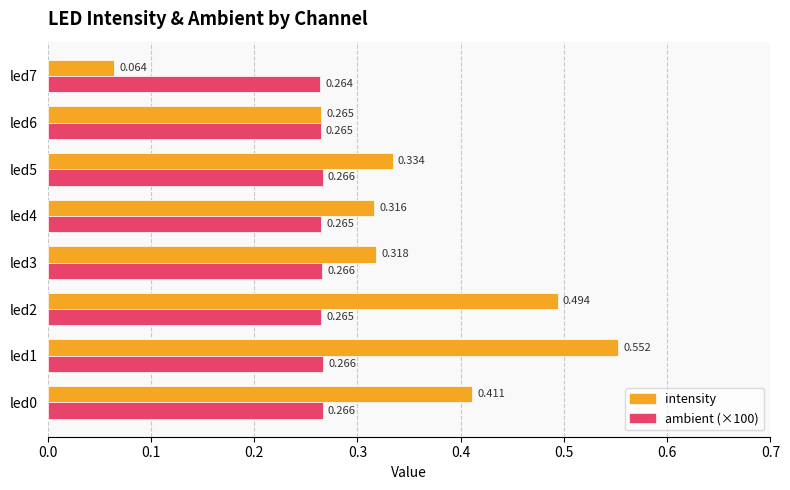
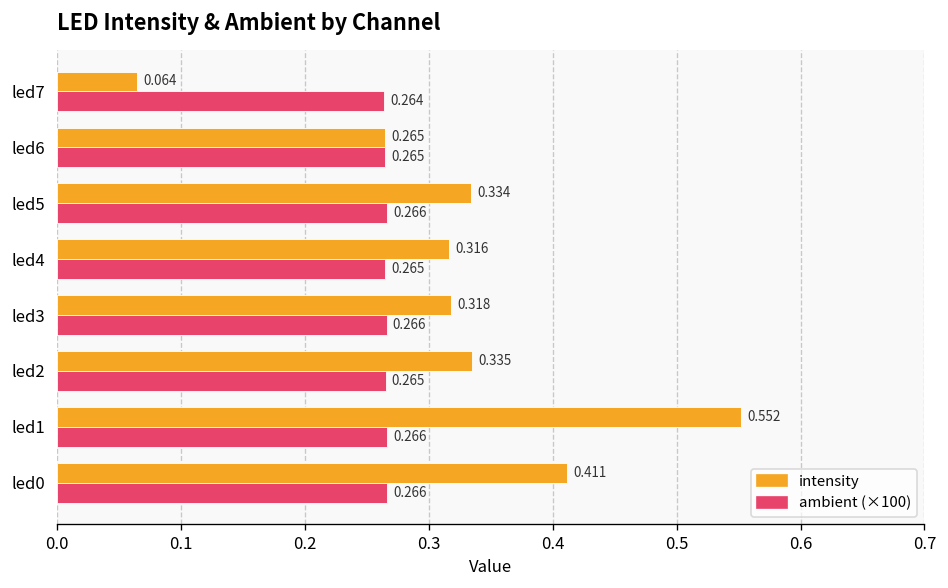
intensity, led2: 0.494 -> 0.335
